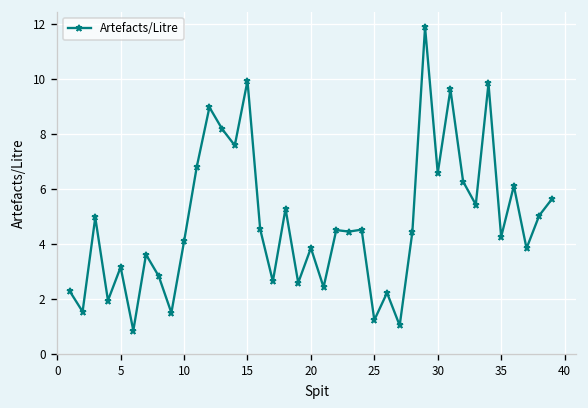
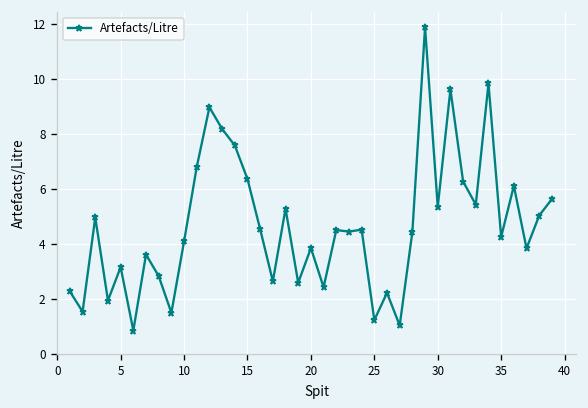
15: 9.9 -> 6.4
30: 6.6 -> 5.3
